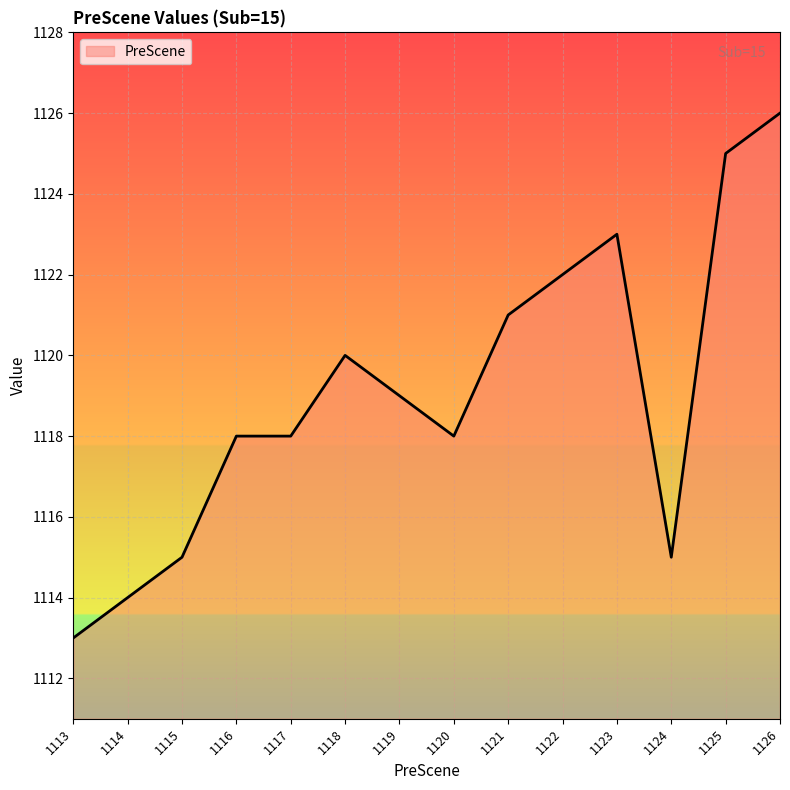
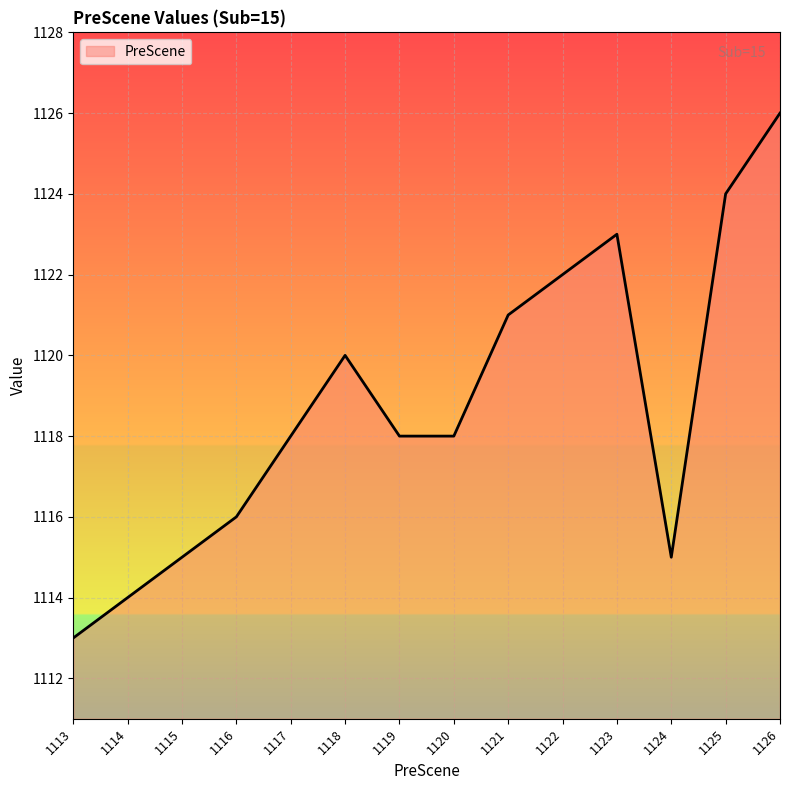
1116: 1118 -> 1116
1119: 1119 -> 1118
1125: 1125 -> 1124
